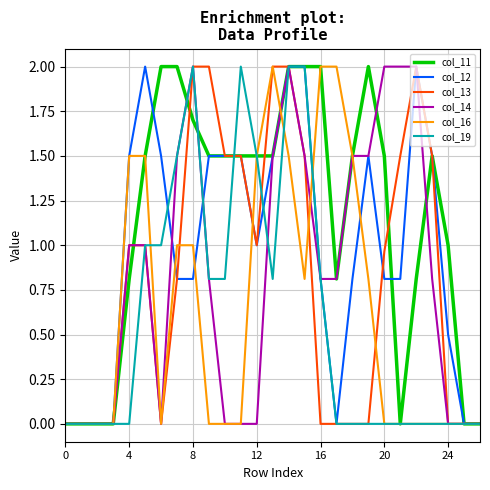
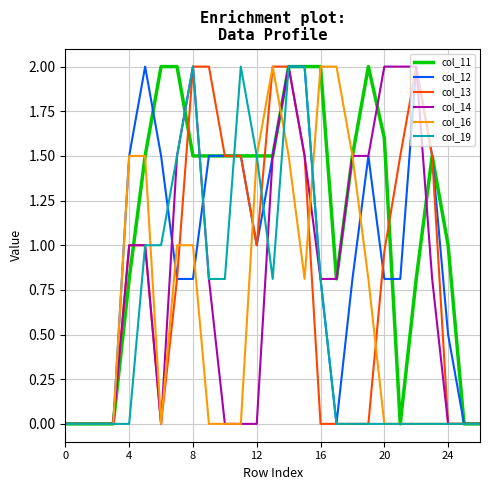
col_11, 8: 1.7 -> 1.5
col_11, 20: 1.5 -> 1.6
